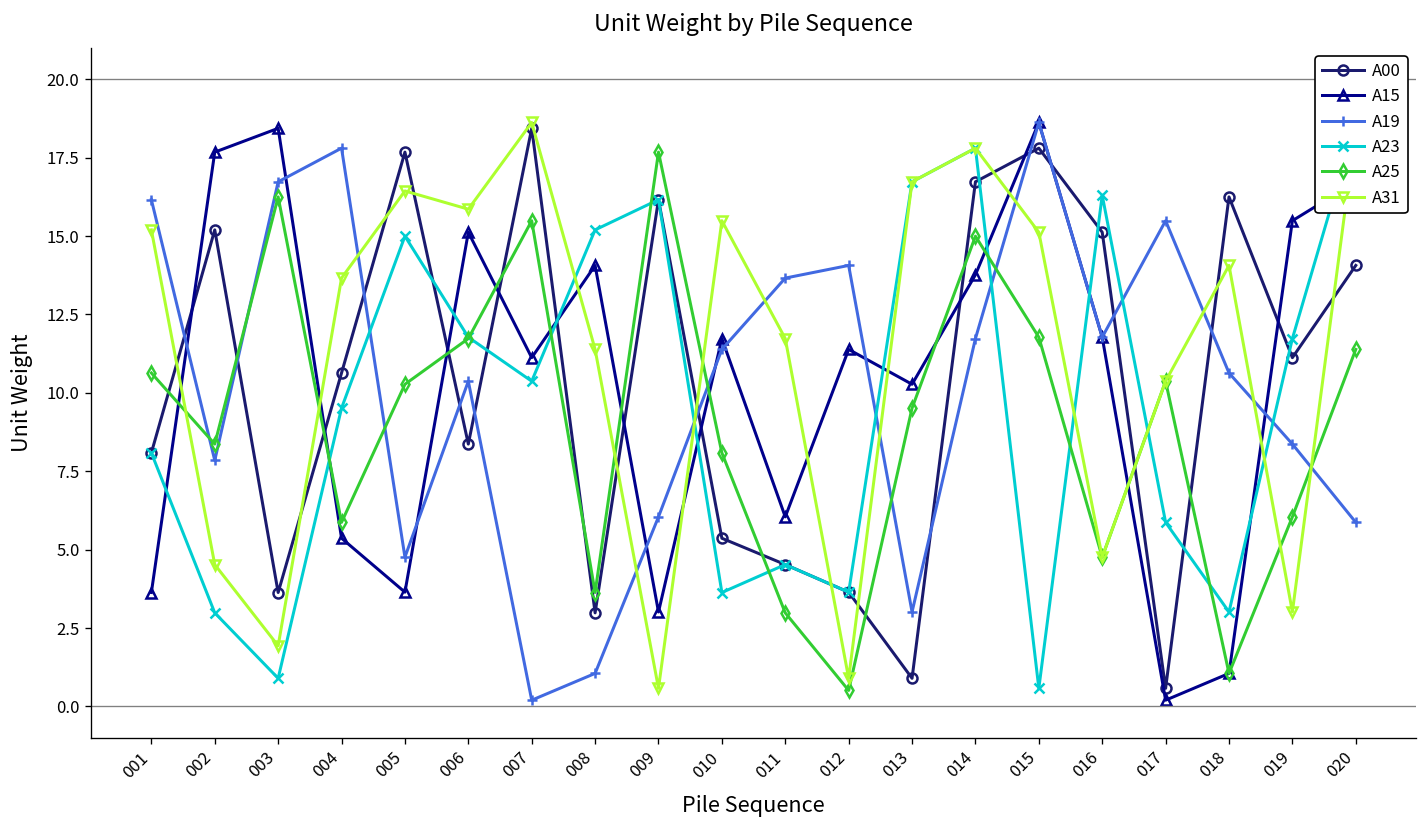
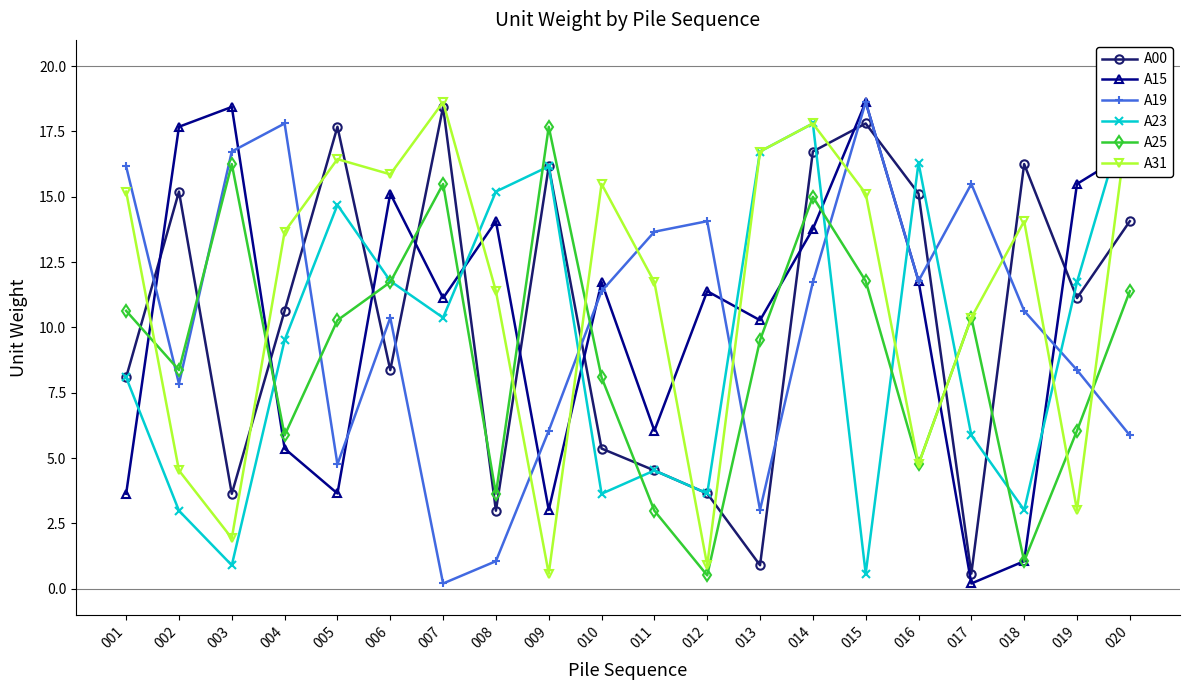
A23, 005: 15.0 -> 14.7
